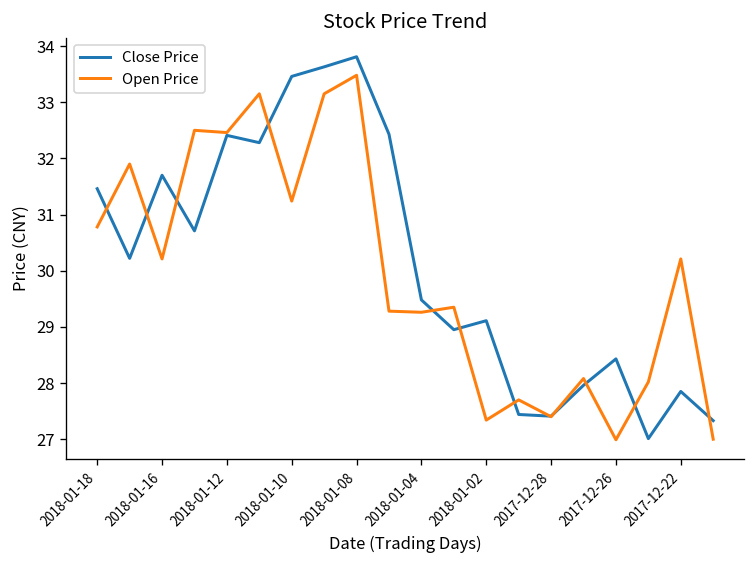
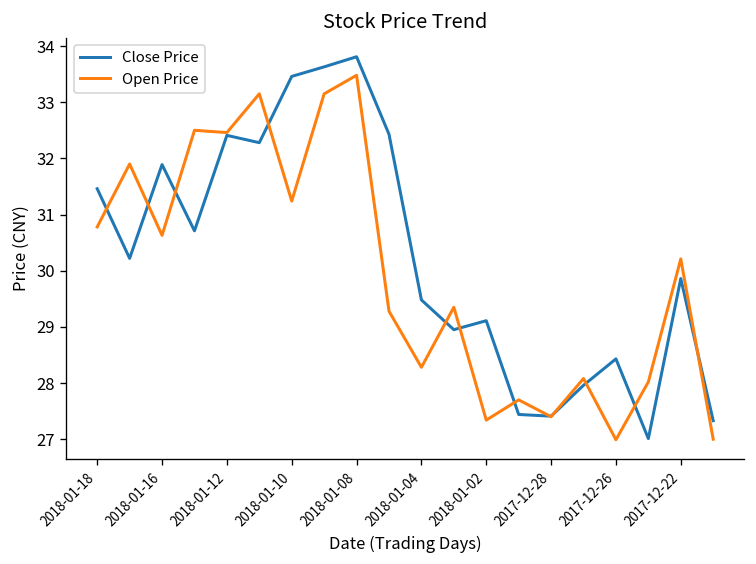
Close Price, 2018-01-16: 31.7 -> 31.9
Open Price, 2018-01-16: 30.2 -> 30.6
Open Price, 2018-01-04: 29.3 -> 28.3
Close Price, 2017-12-22: 27.9 -> 29.9
